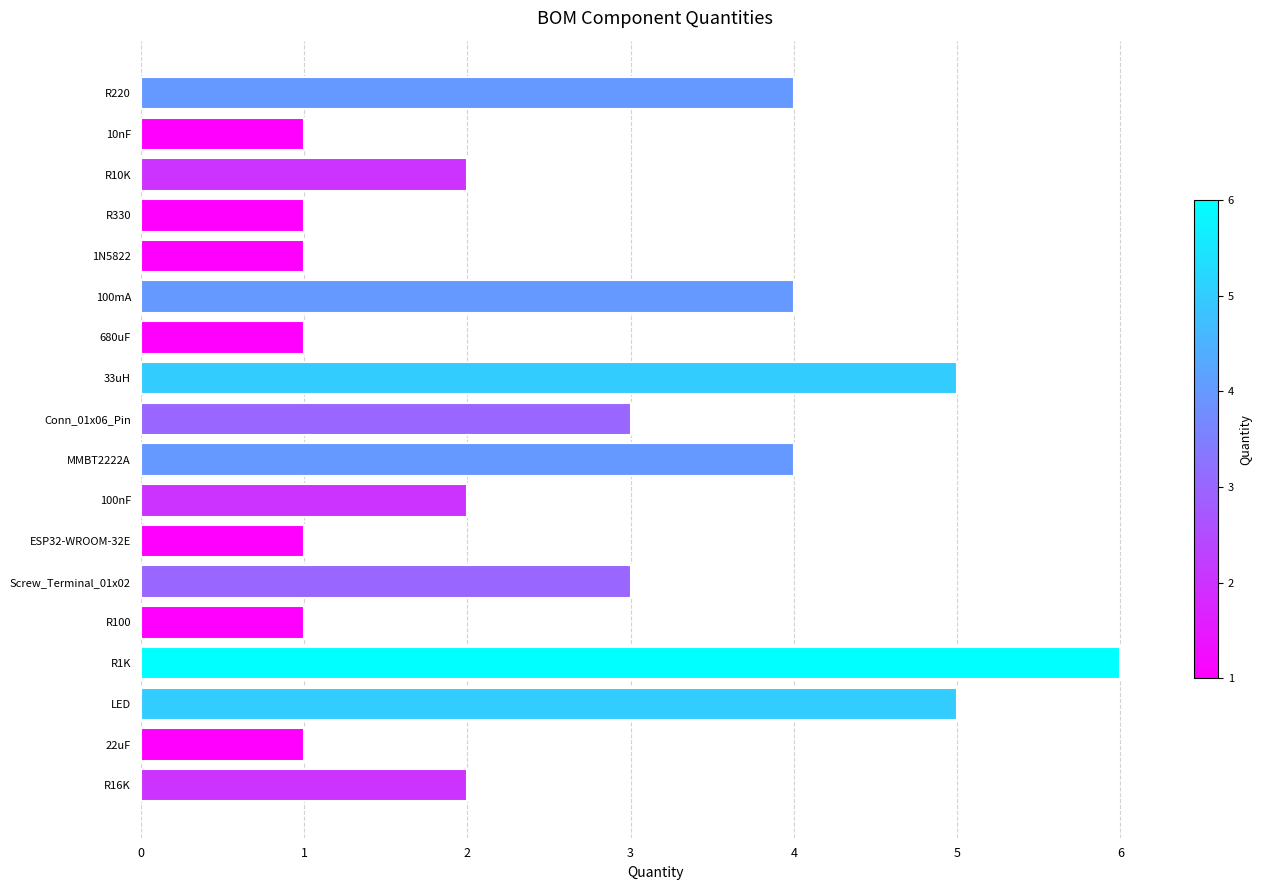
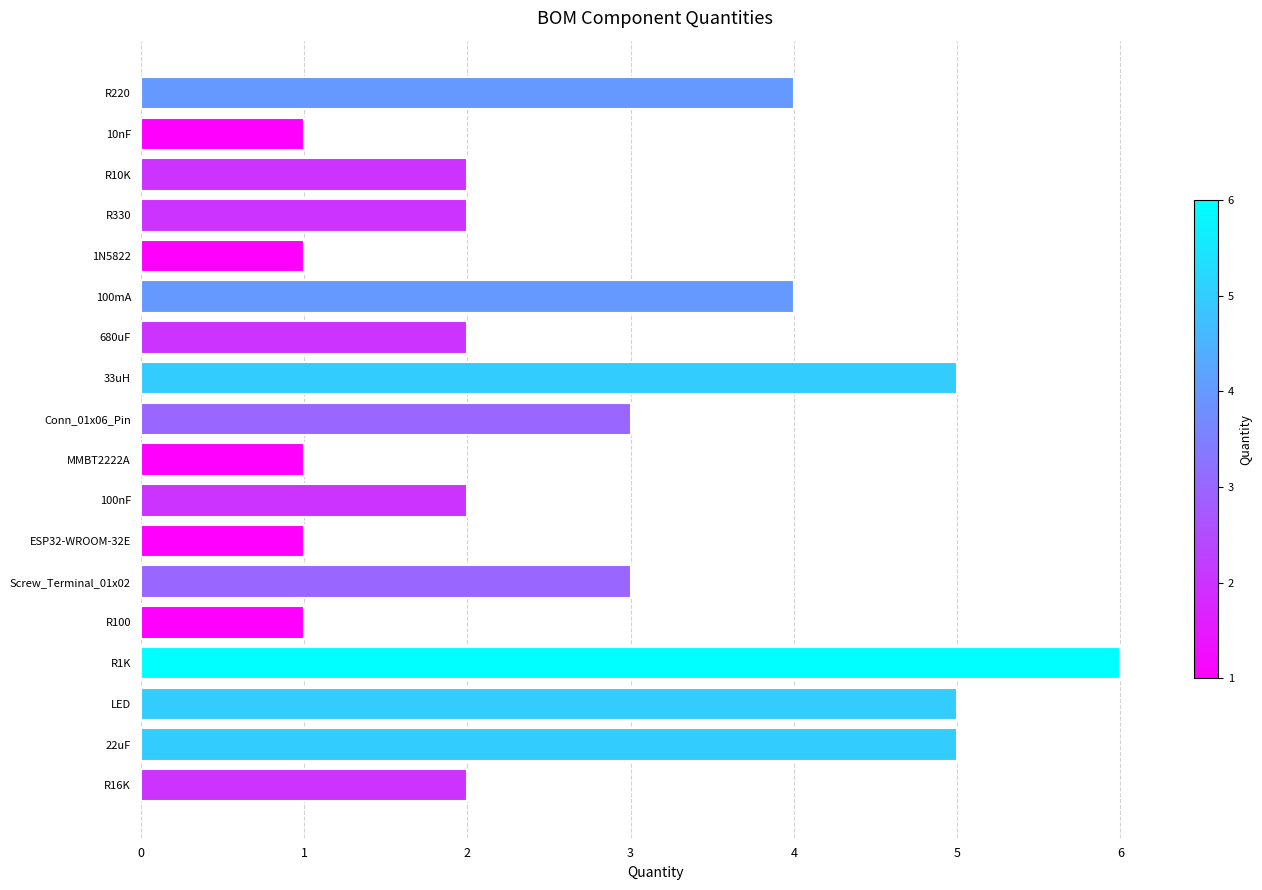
R330: 1 -> 2
680uF: 1 -> 2
MMBT2222A: 4 -> 1
22uF: 1 -> 5
